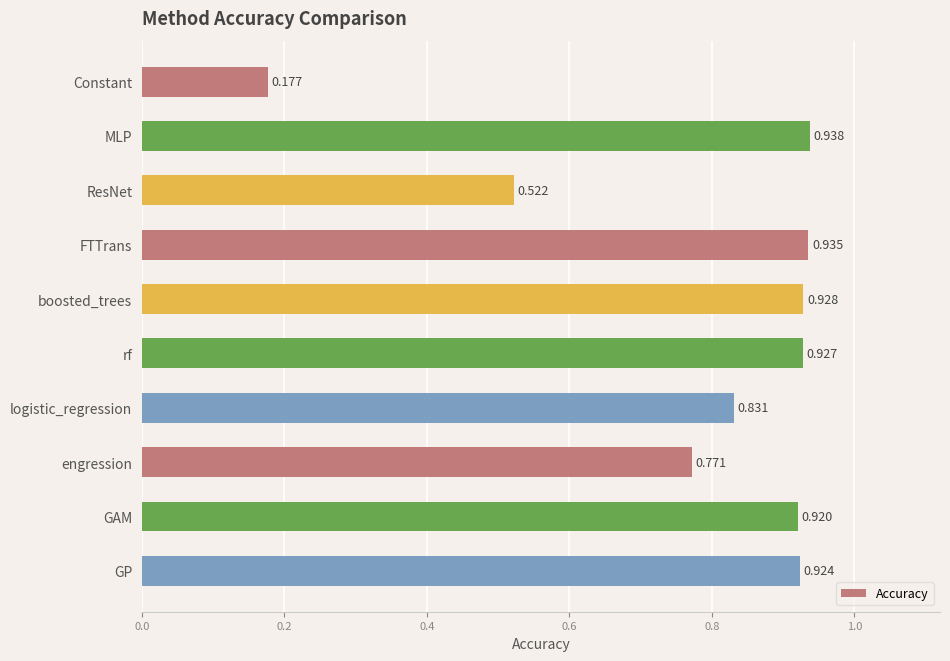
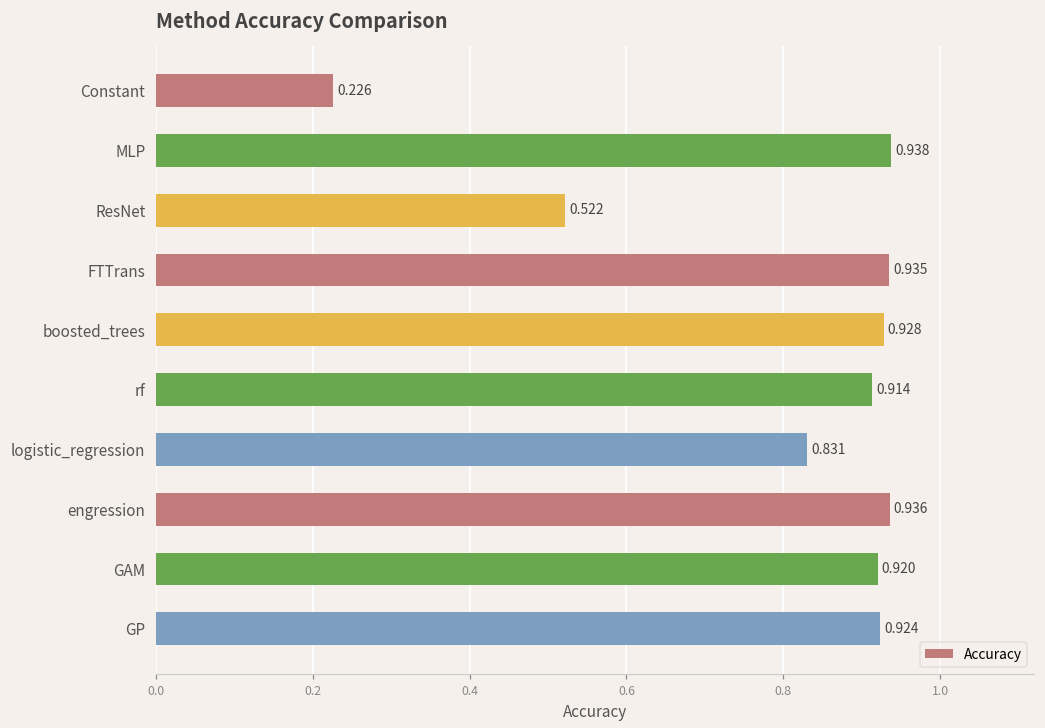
Constant: 0.177 -> 0.226
rf: 0.927 -> 0.914
engression: 0.771 -> 0.936
